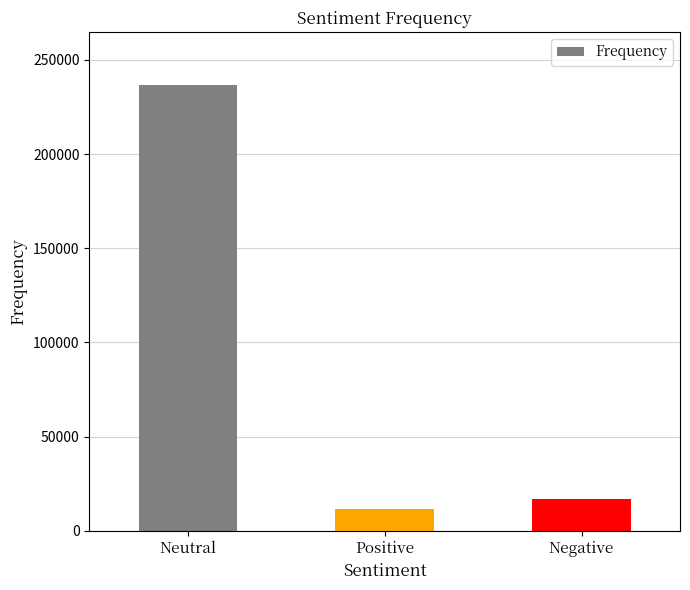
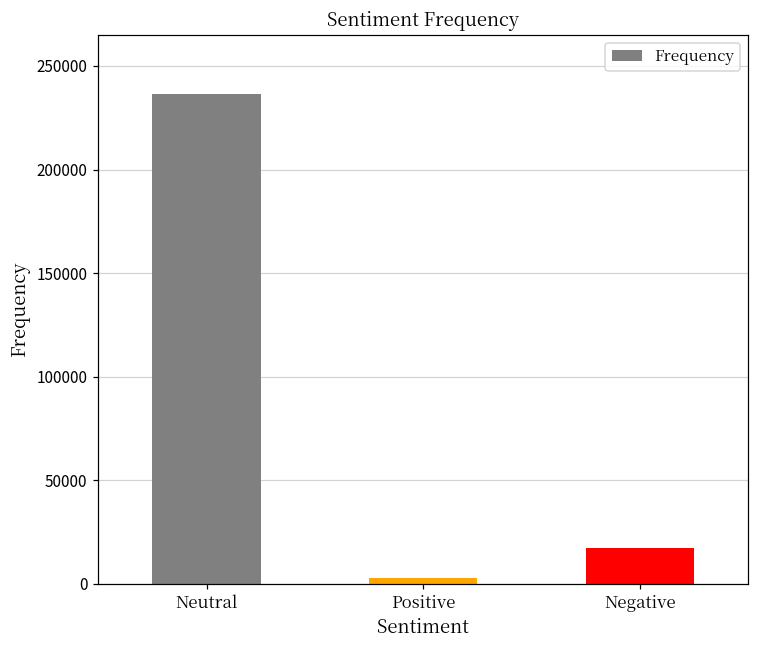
Positive: 12000 -> 3000
